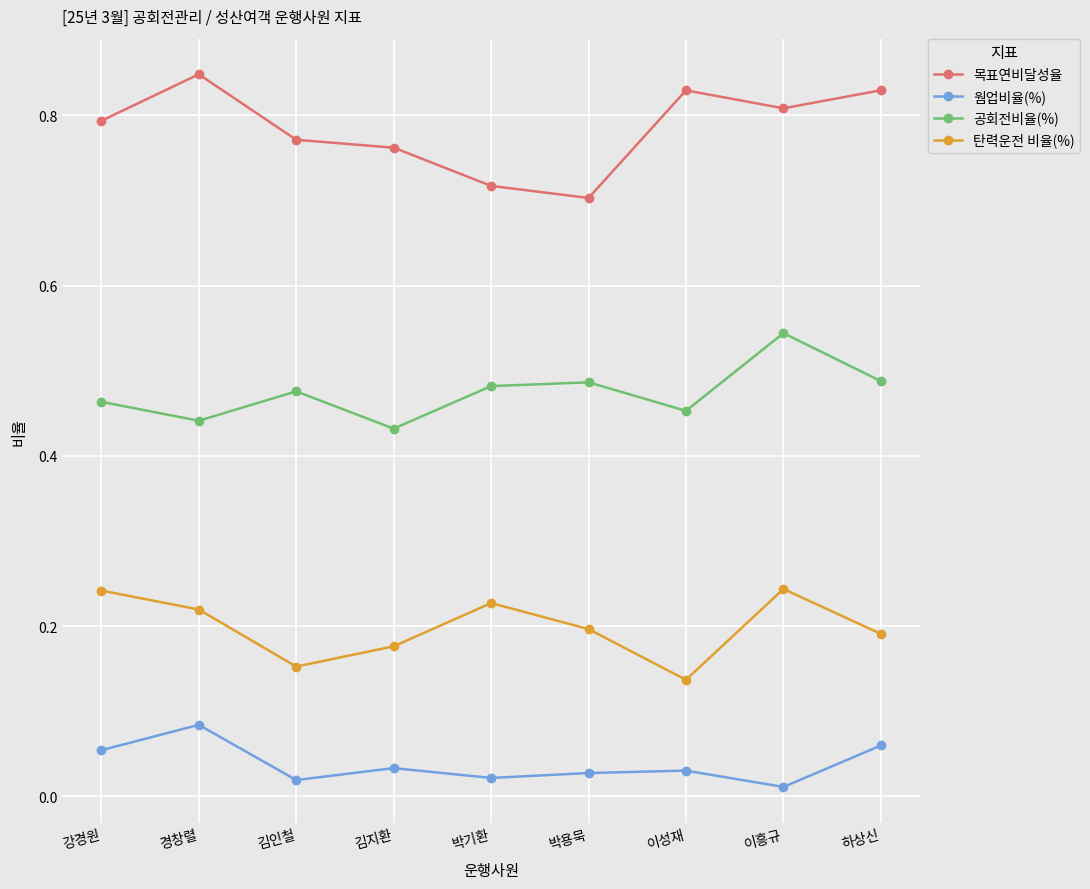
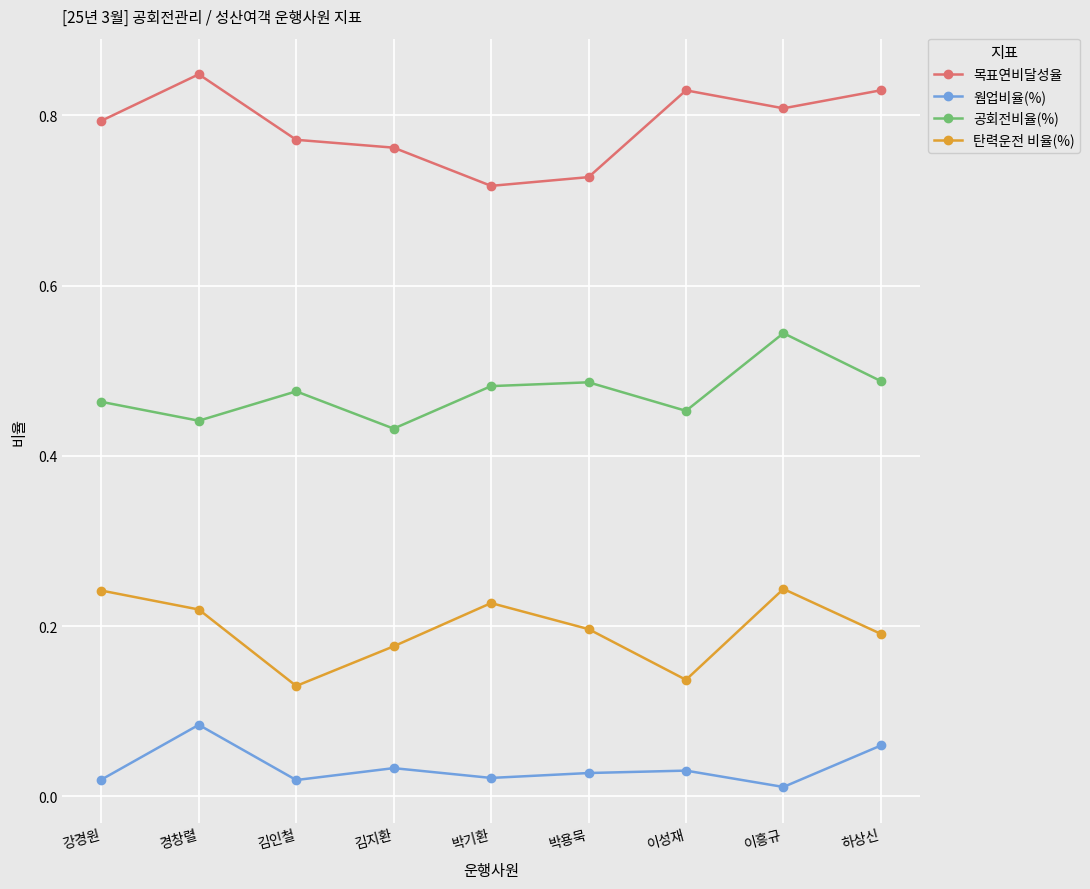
웜업비율(%), 강경원: 0.05 -> 0.02
탄력운전 비율(%), 김인철: 0.15 -> 0.13
목표연비달성율, 박용묵: 0.70 -> 0.73
